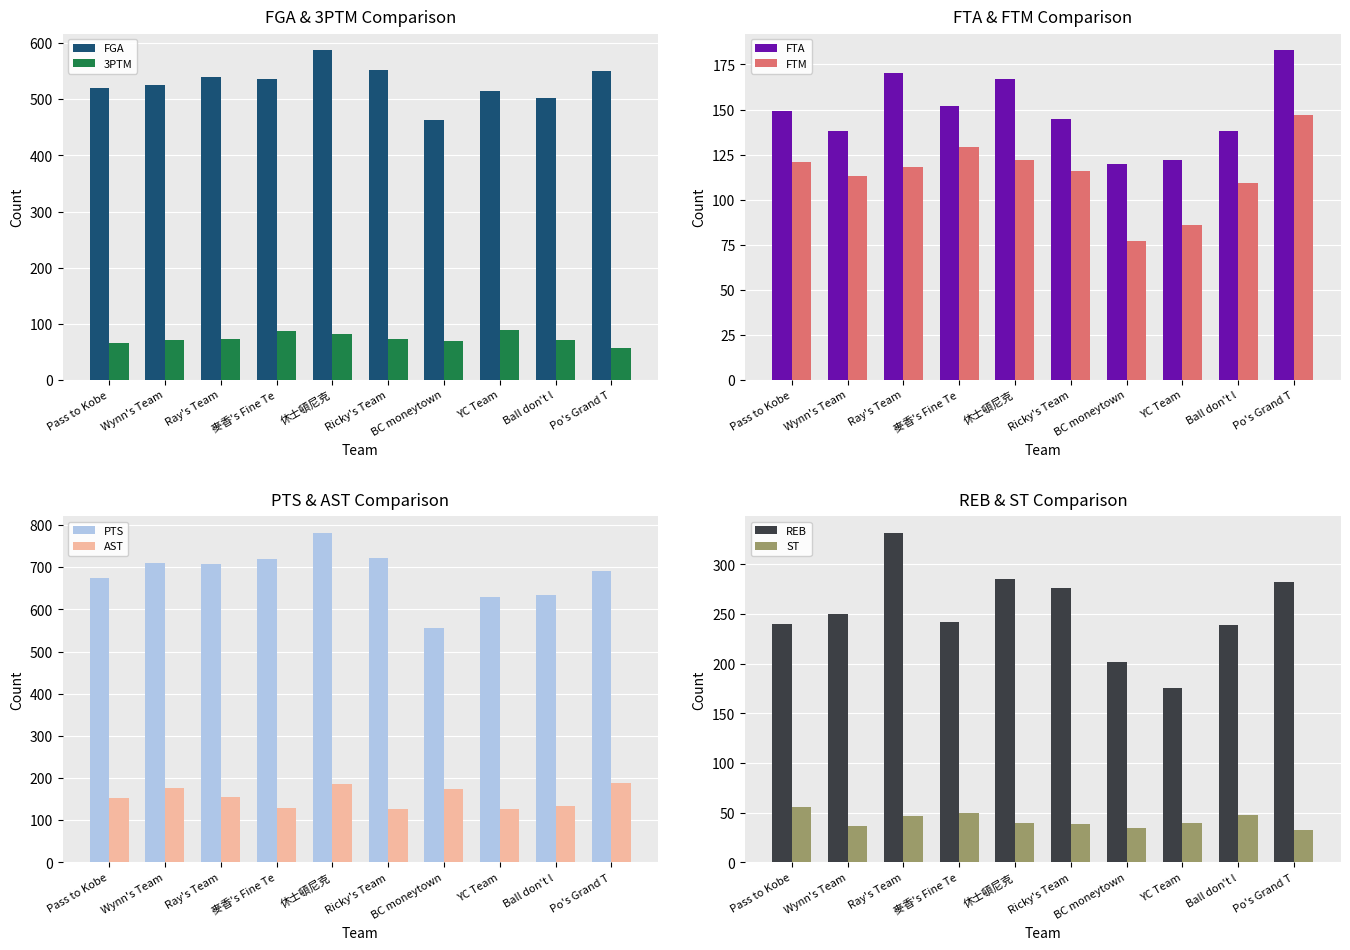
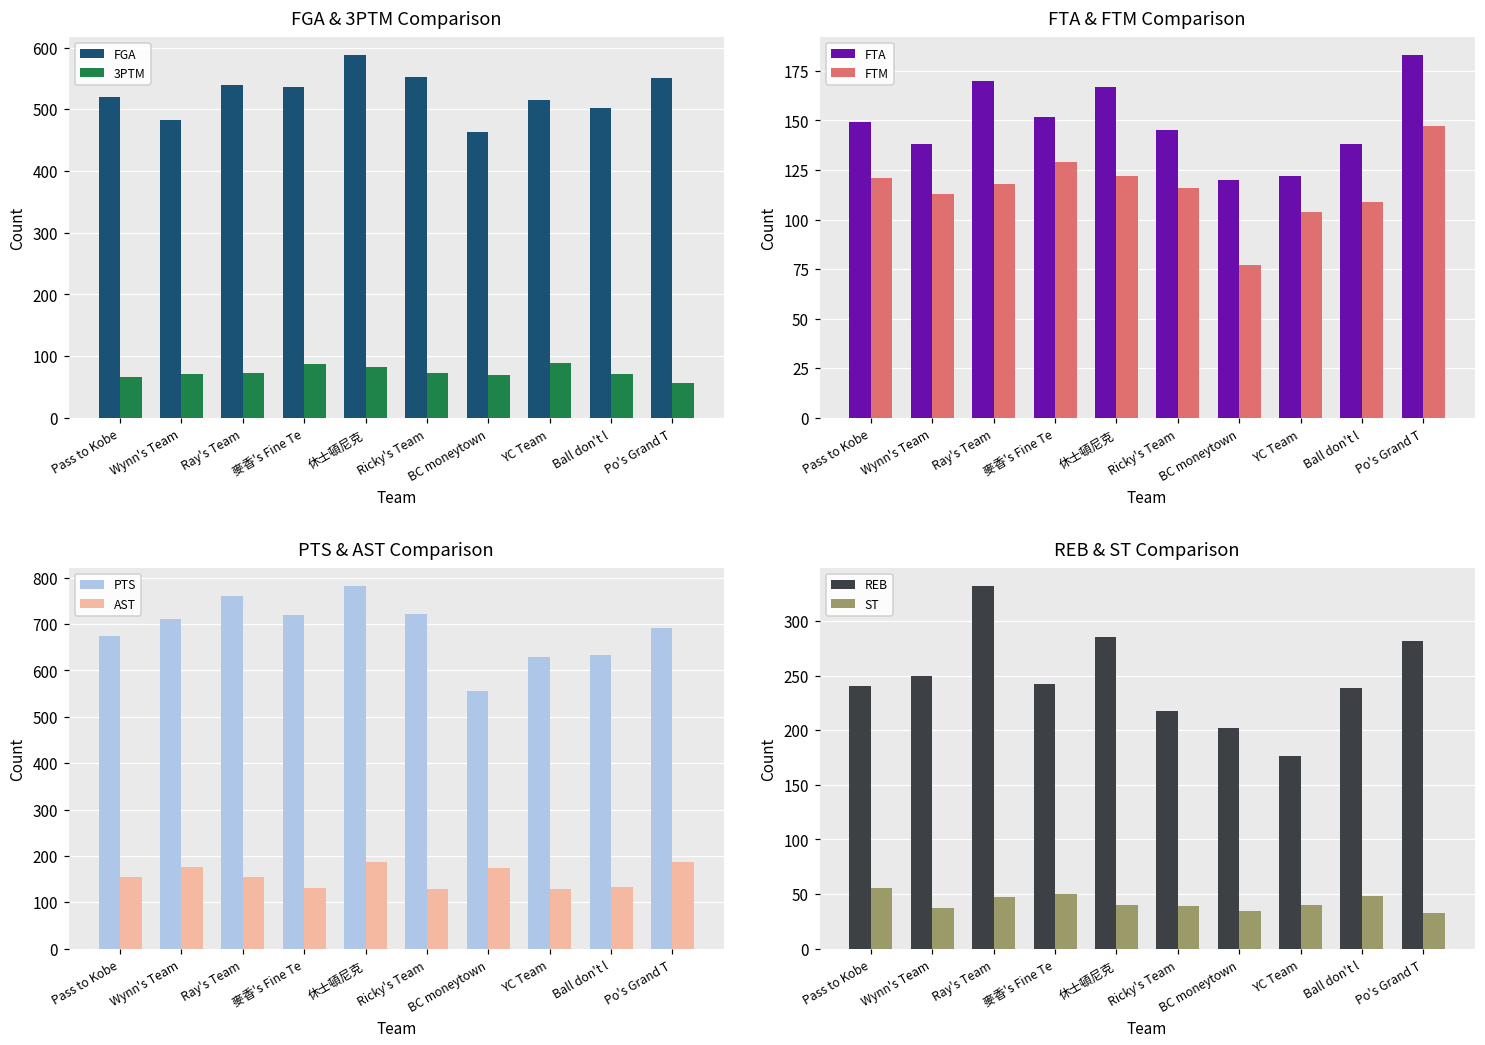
FGA & 3PTM Comparison, FGA, Wynn's Team: 530 -> 480
FTA & FTM Comparison, FTM, YC Team: 86 -> 104
PTS & AST Comparison, PTS, Ray's Team: 710 -> 760
REB & ST Comparison, REB, Ricky's Team: 280 -> 220
